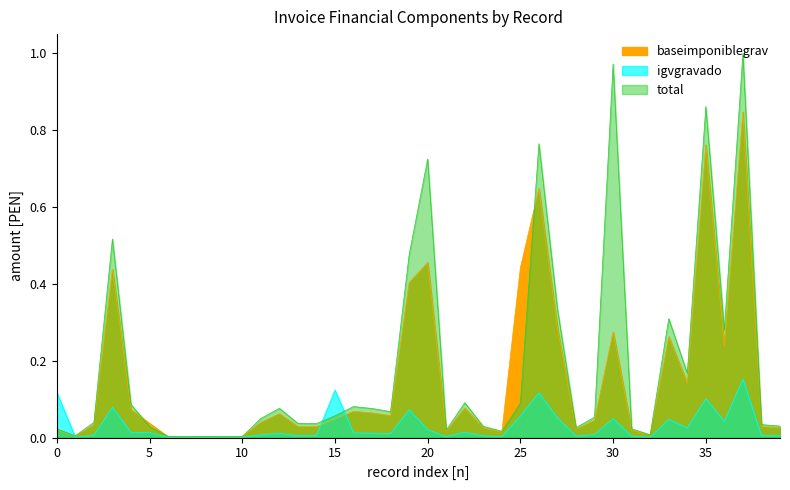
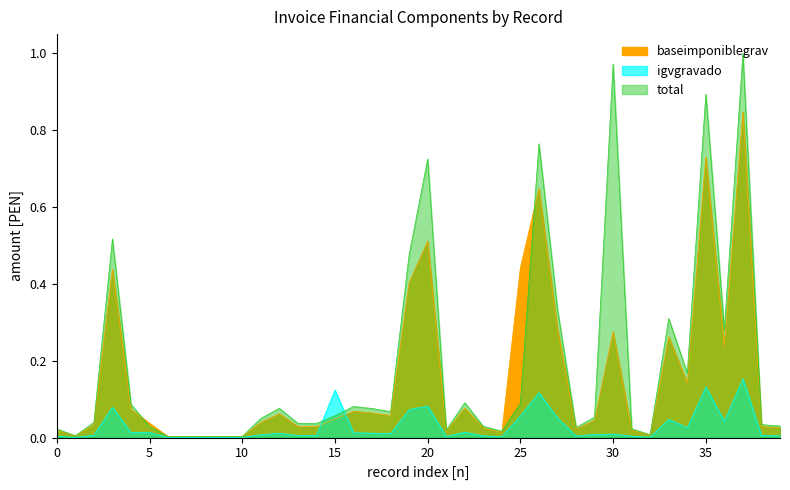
igvgravado, 0: 0.12 -> 0.00
baseimponiblegrav, 20: 0.46 -> 0.51
igvgravado, 20: 0.02 -> 0.08
igvgravado, 30: 0.05 -> 0.01
baseimponiblegrav, 35: 0.76 -> 0.73
igvgravado, 35: 0.10 -> 0.13
total, 35: 0.86 -> 0.89
